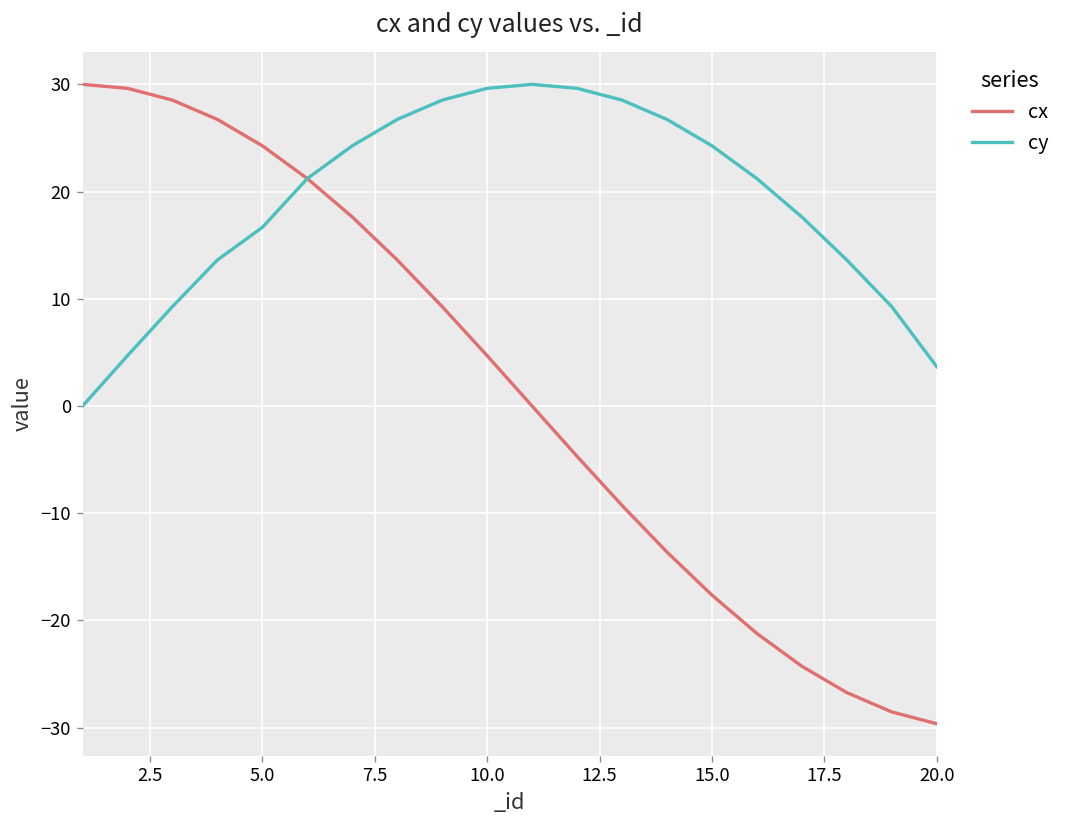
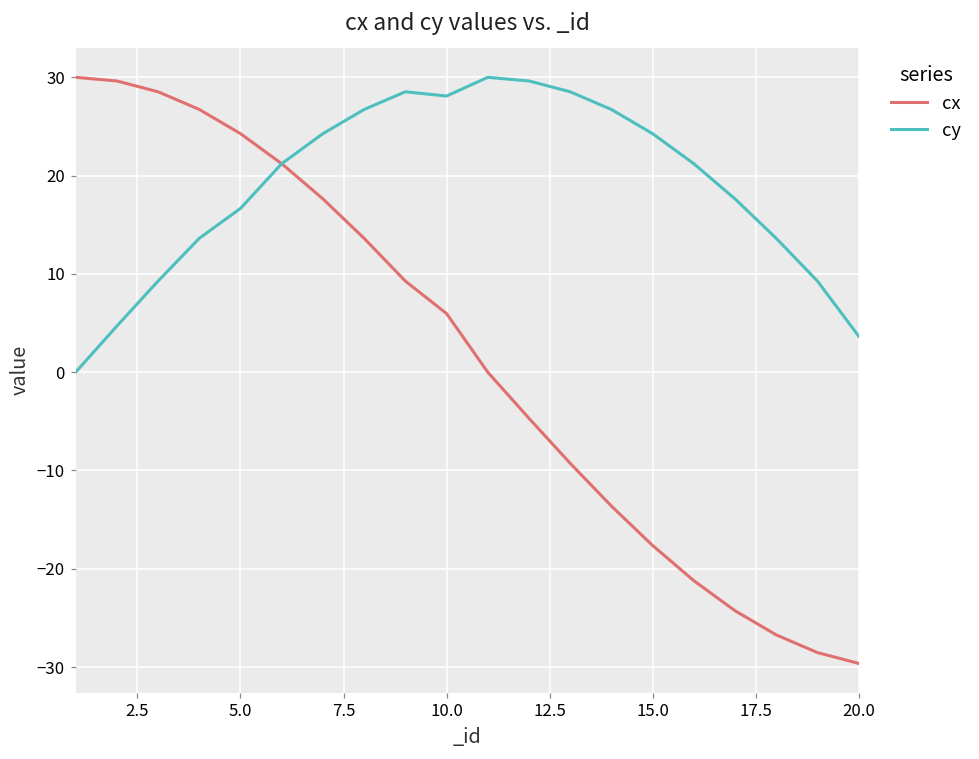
cx, 10.0: 5 -> 6
cy, 10.0: 30 -> 28
